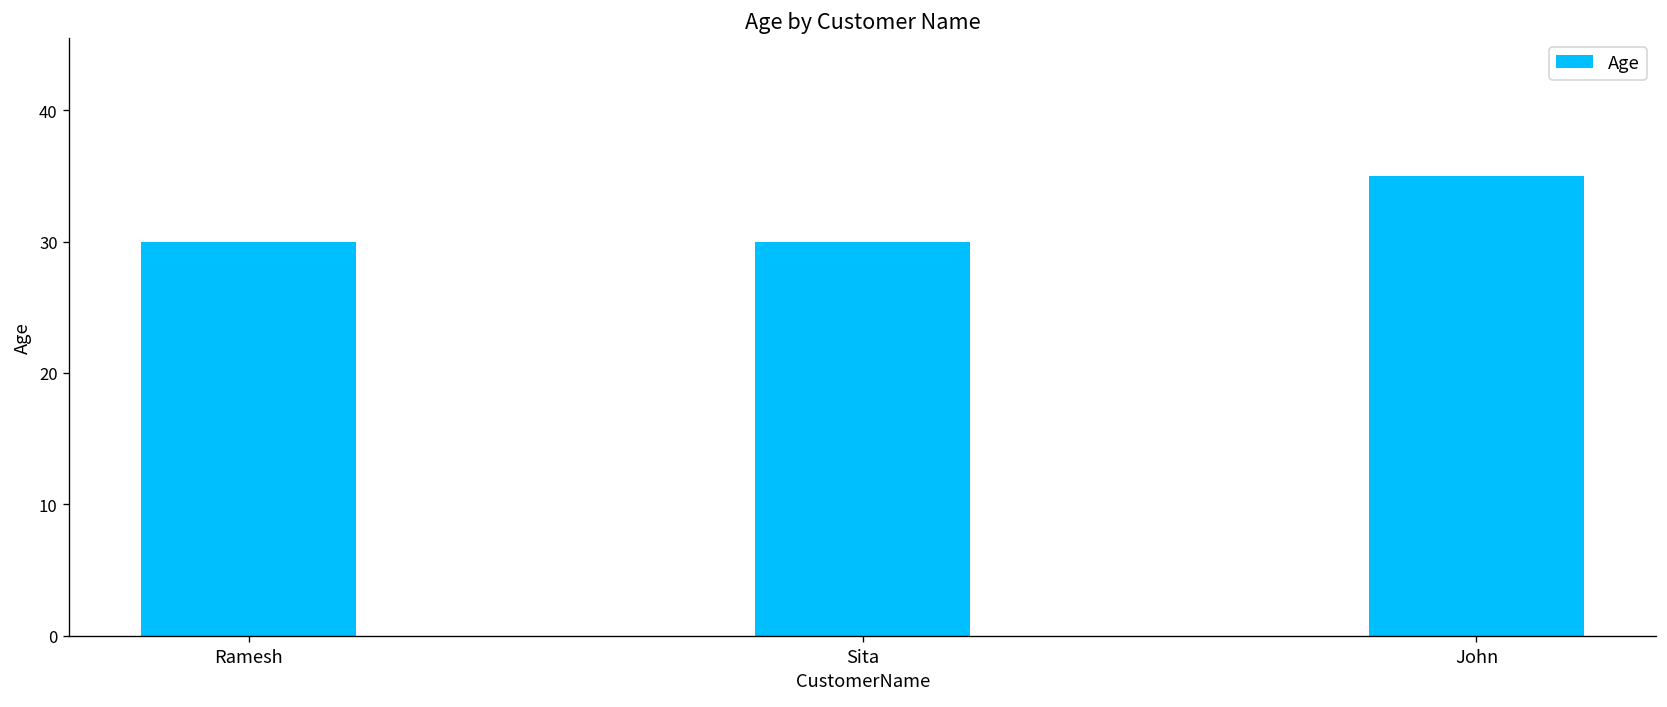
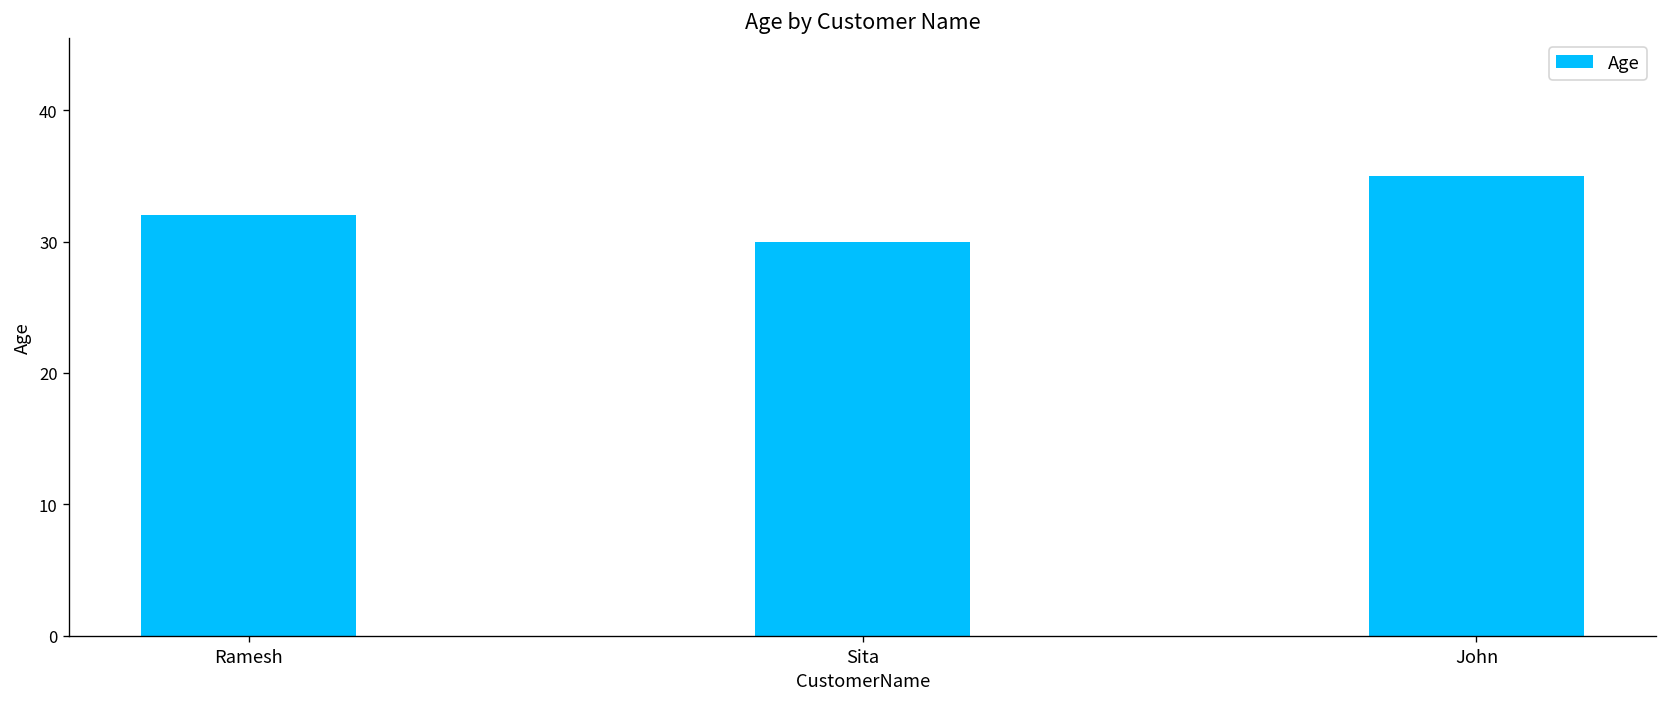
Ramesh: 30 -> 32
